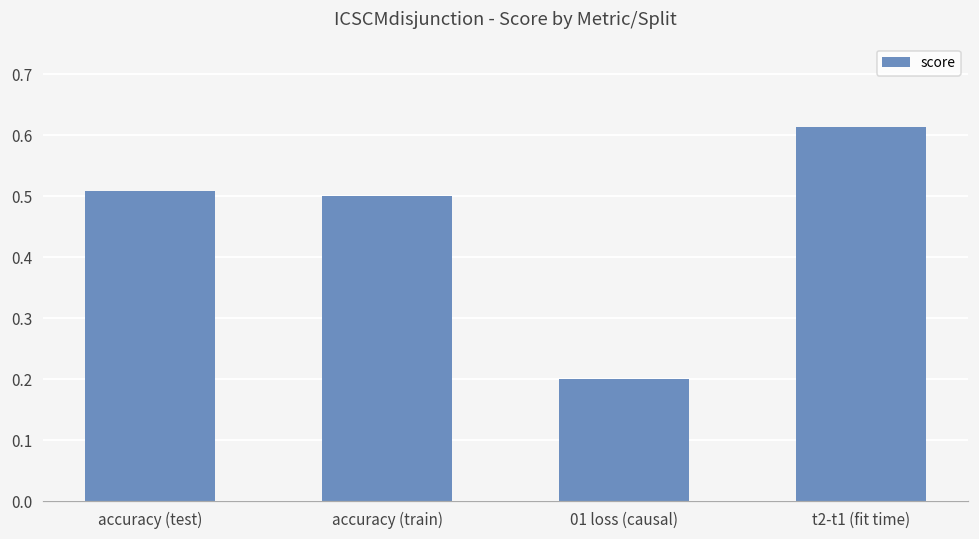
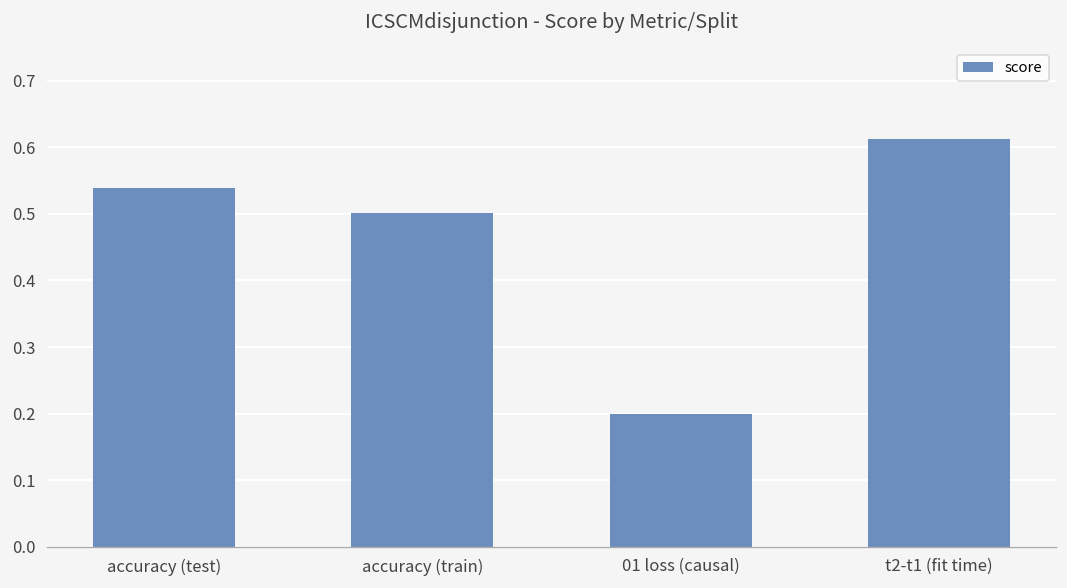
accuracy (test): 0.51 -> 0.54
